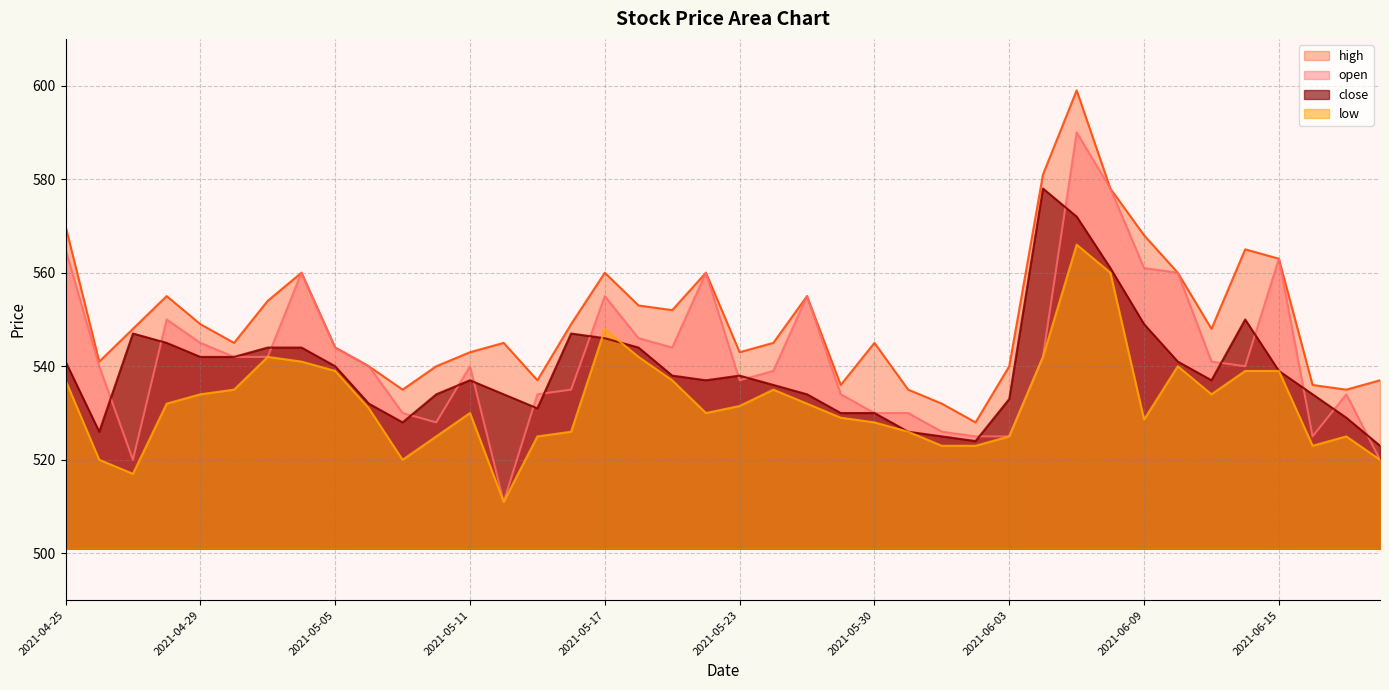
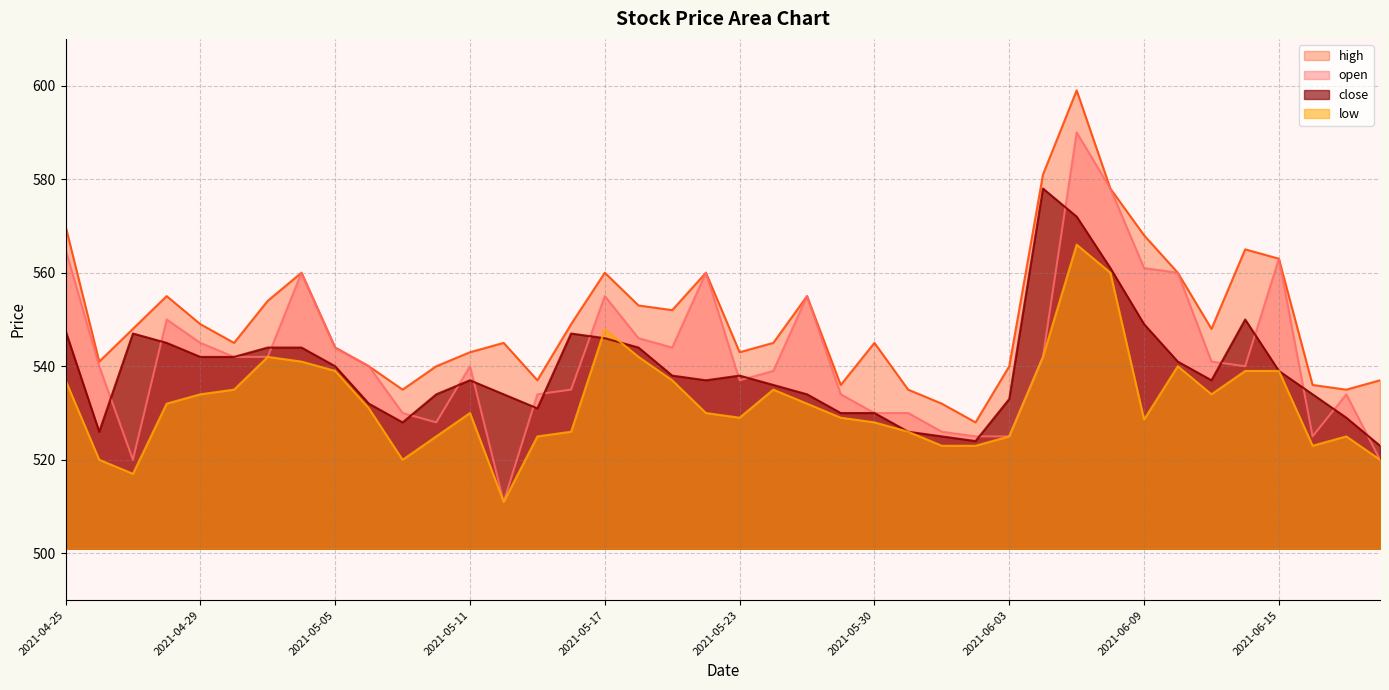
close, 2021-04-25: 541 -> 548
low, 2021-05-23: 532 -> 529
